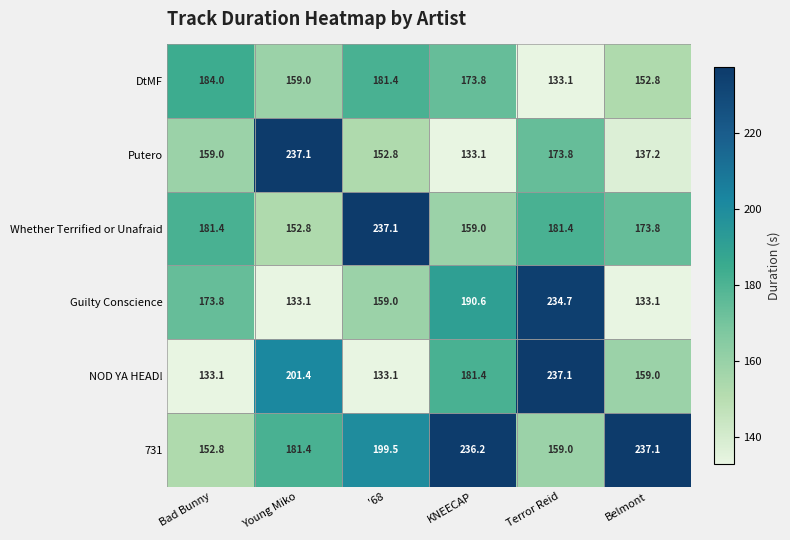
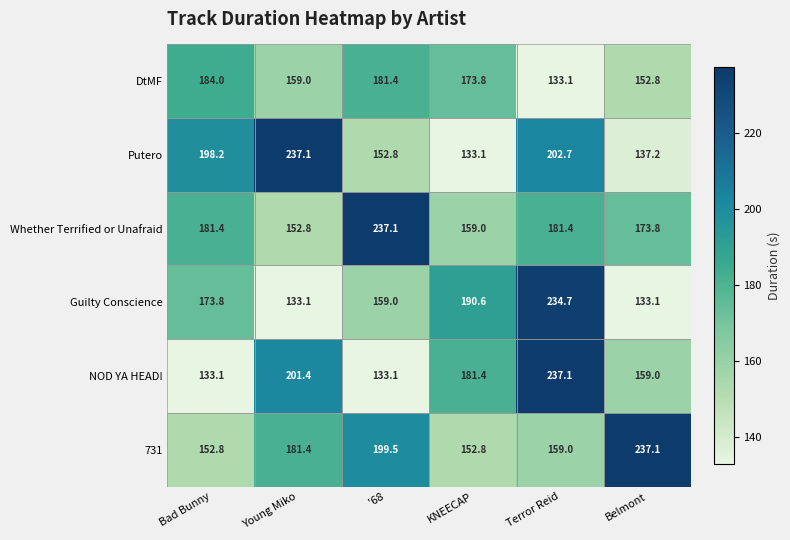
Putero, Bad Bunny: 159.0 -> 198.2
Putero, Terror Reid: 173.8 -> 202.7
731, KNEECAP: 236.2 -> 152.8
